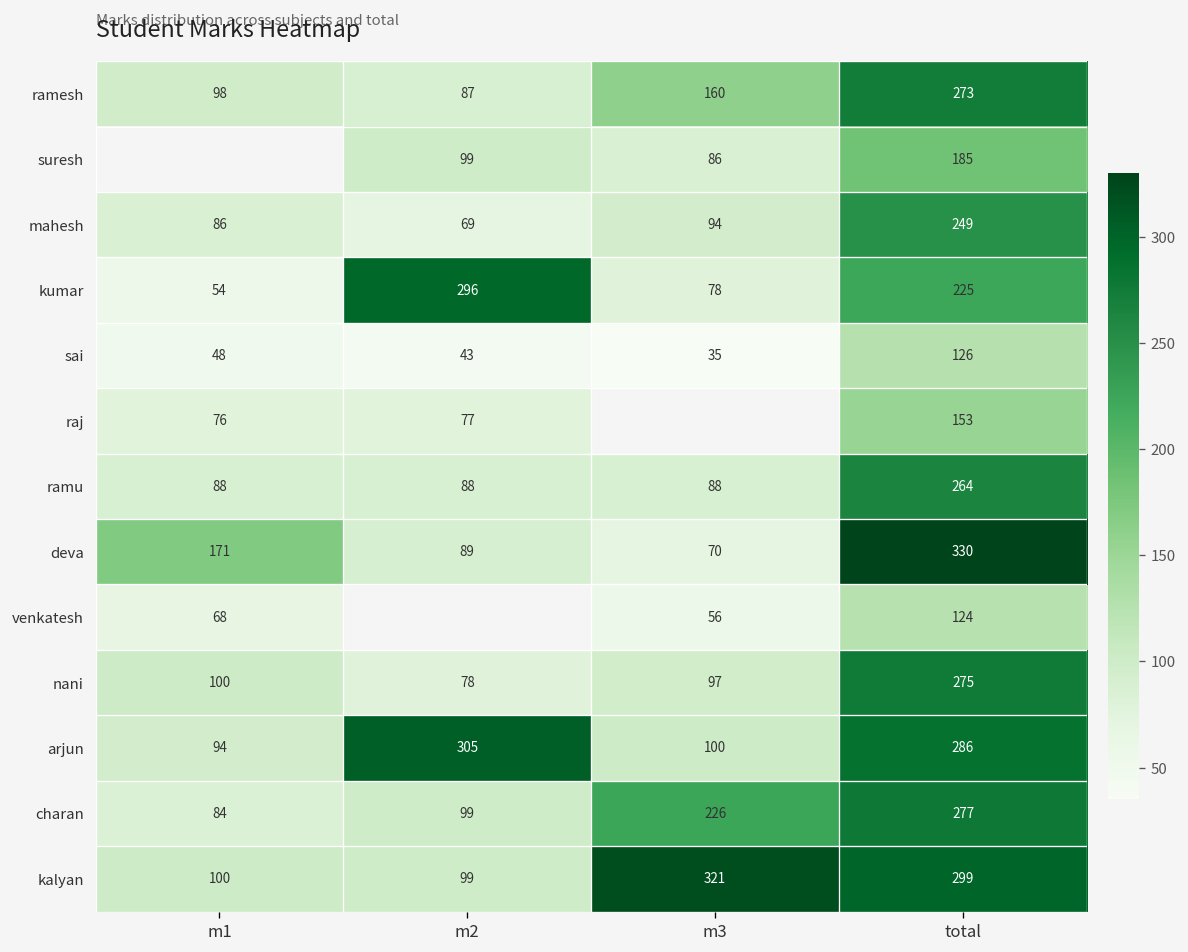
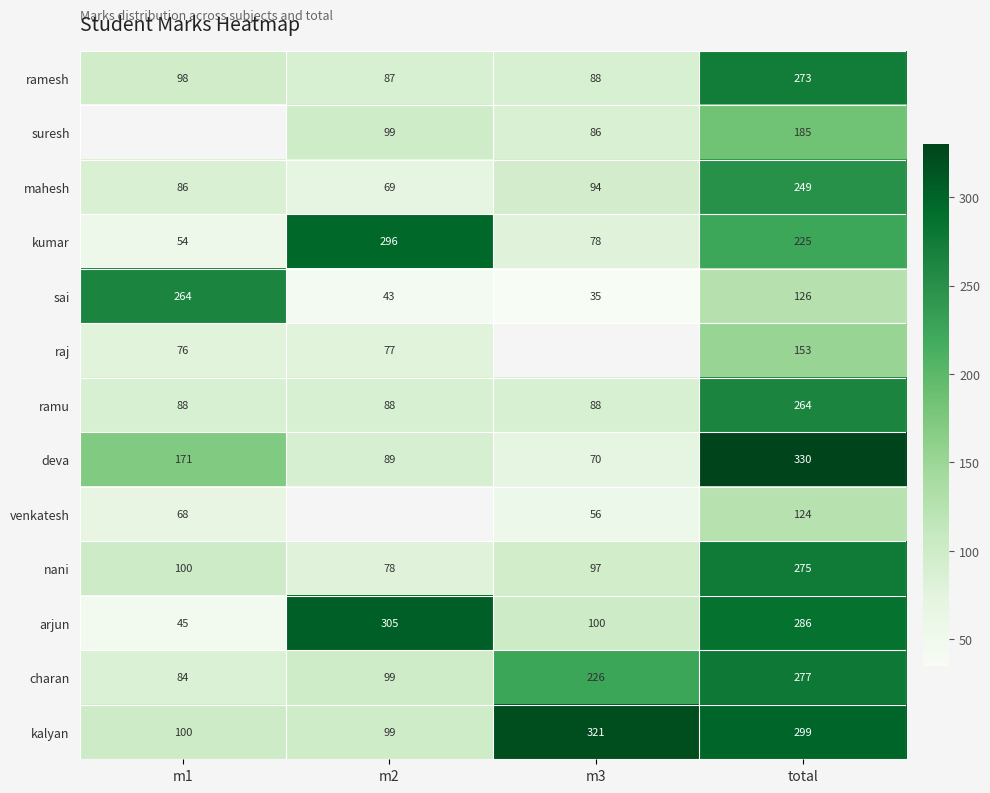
ramesh, m3: 160 -> 88
sai, m1: 48 -> 264
arjun, m1: 94 -> 45
